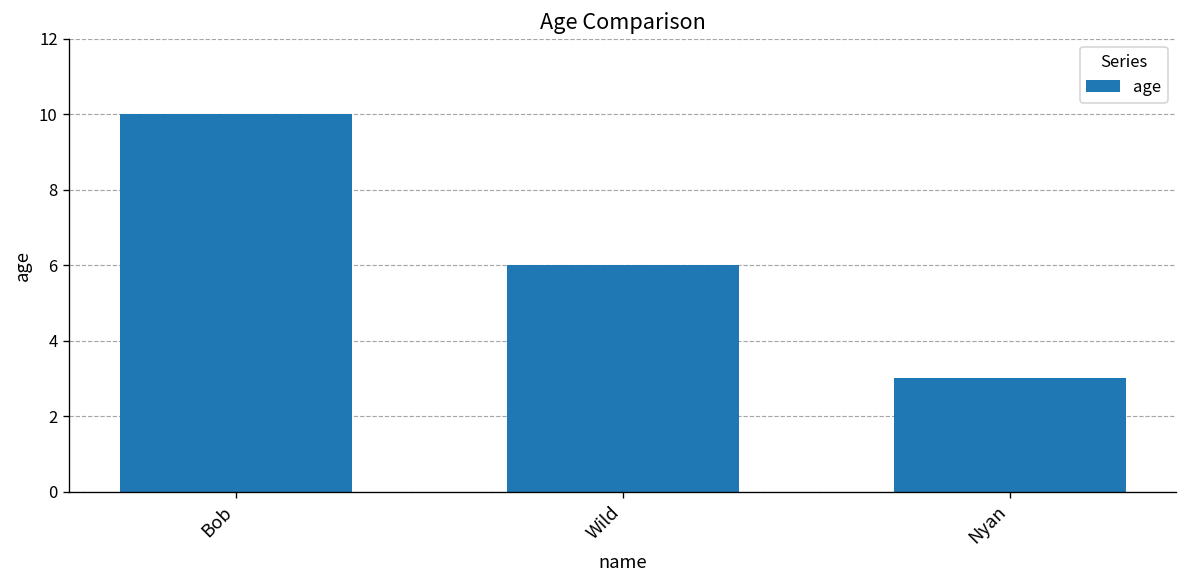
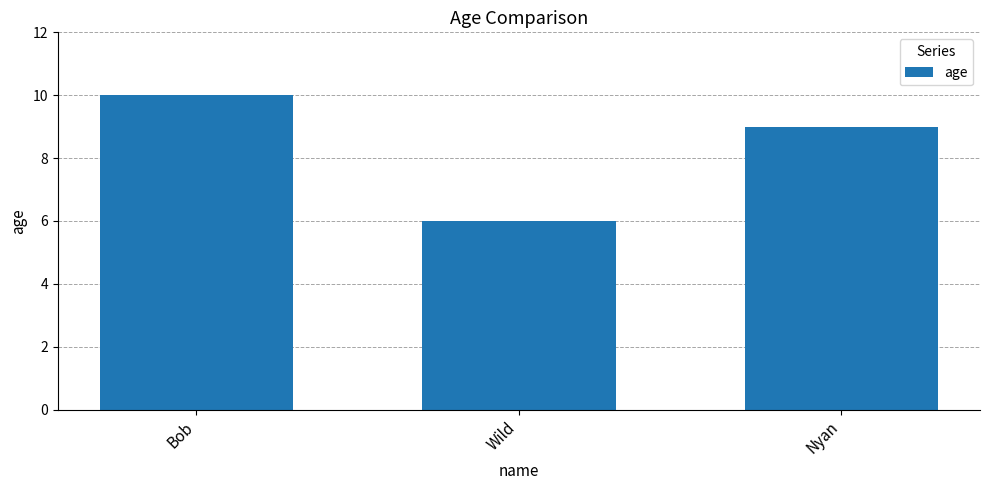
Nyan: 3 -> 9
